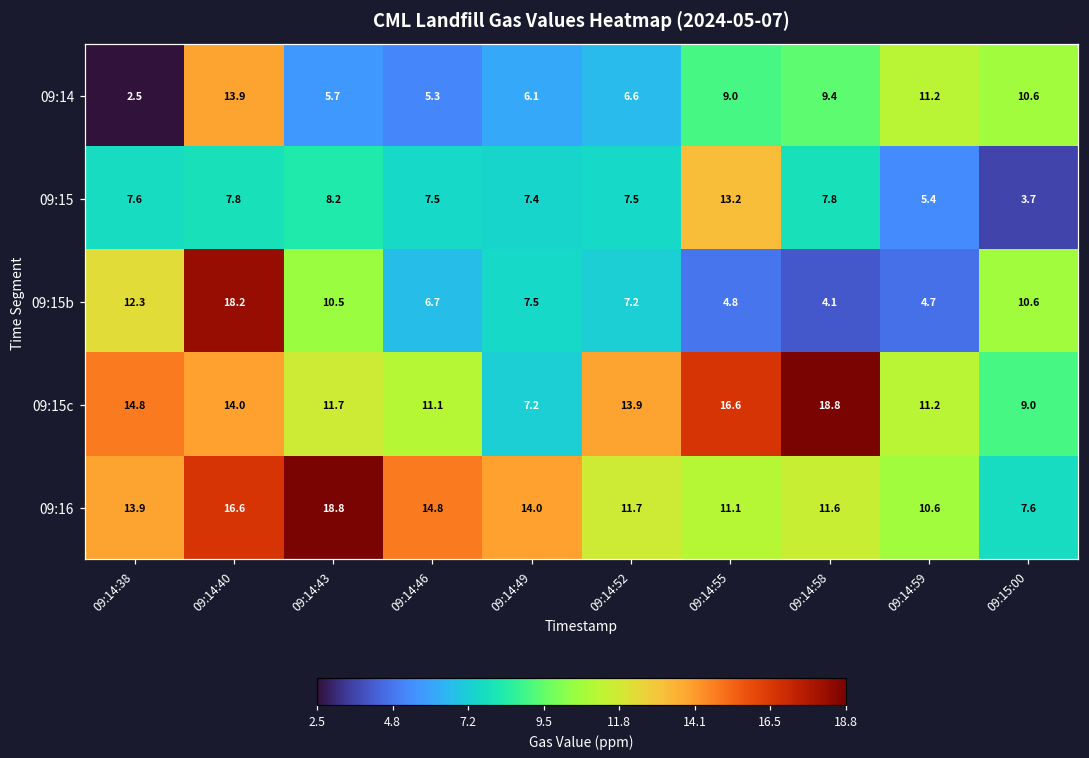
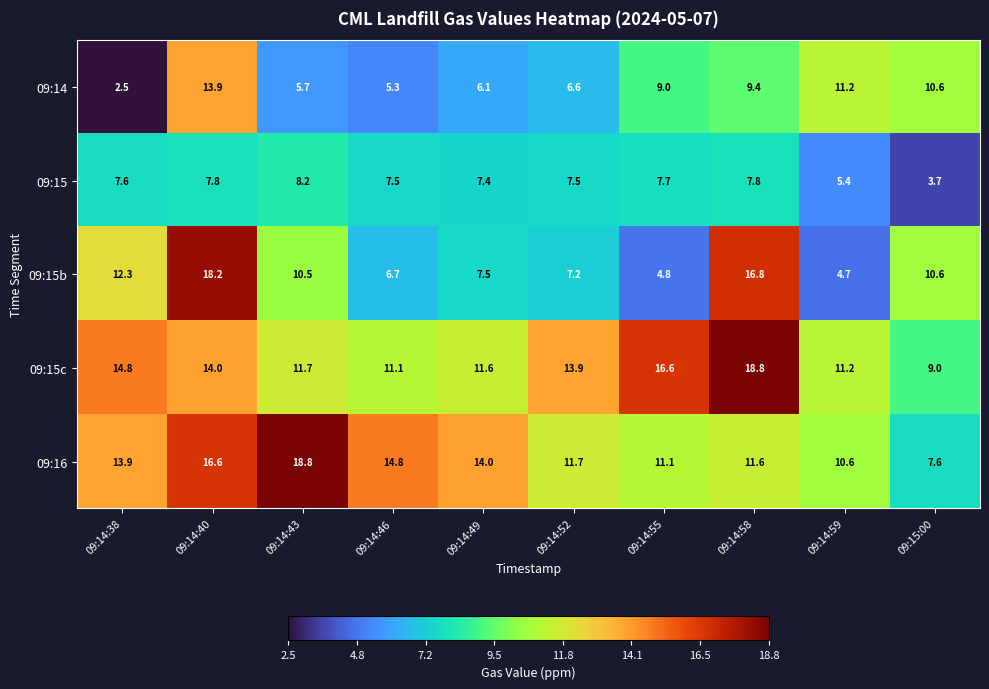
09:15, 09:14:55: 13.2 -> 7.7
09:15b, 09:14:58: 4.1 -> 16.8
09:15c, 09:14:49: 7.2 -> 11.6
